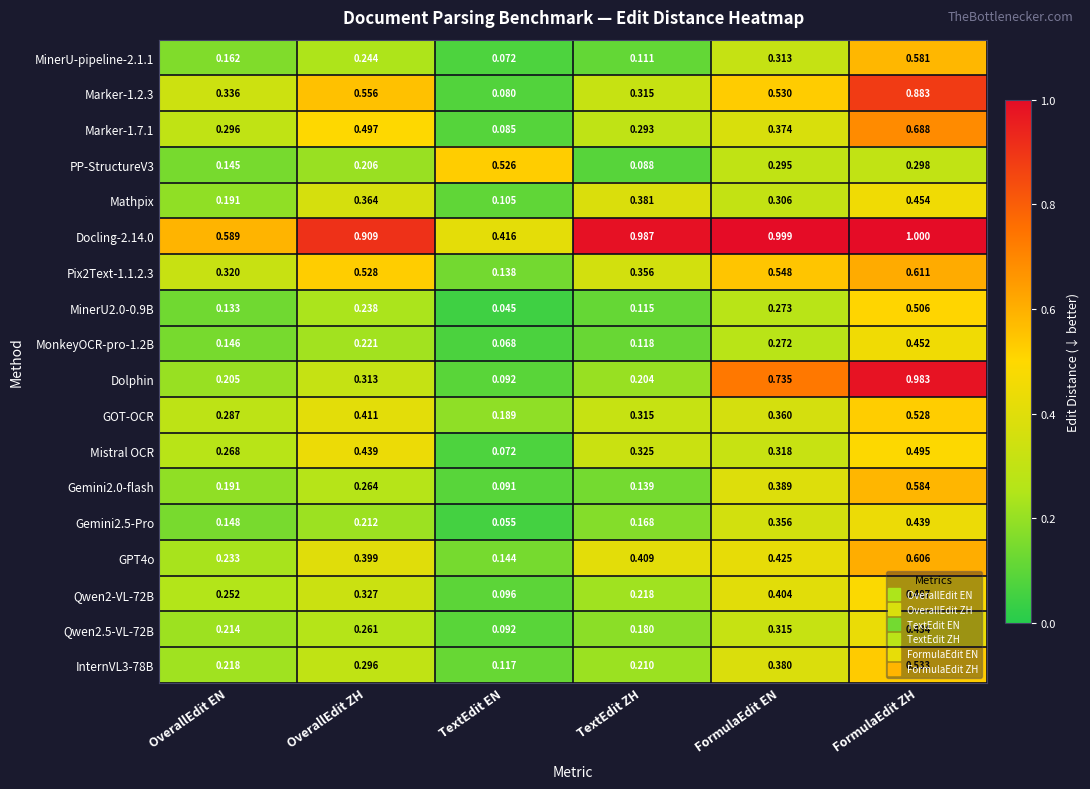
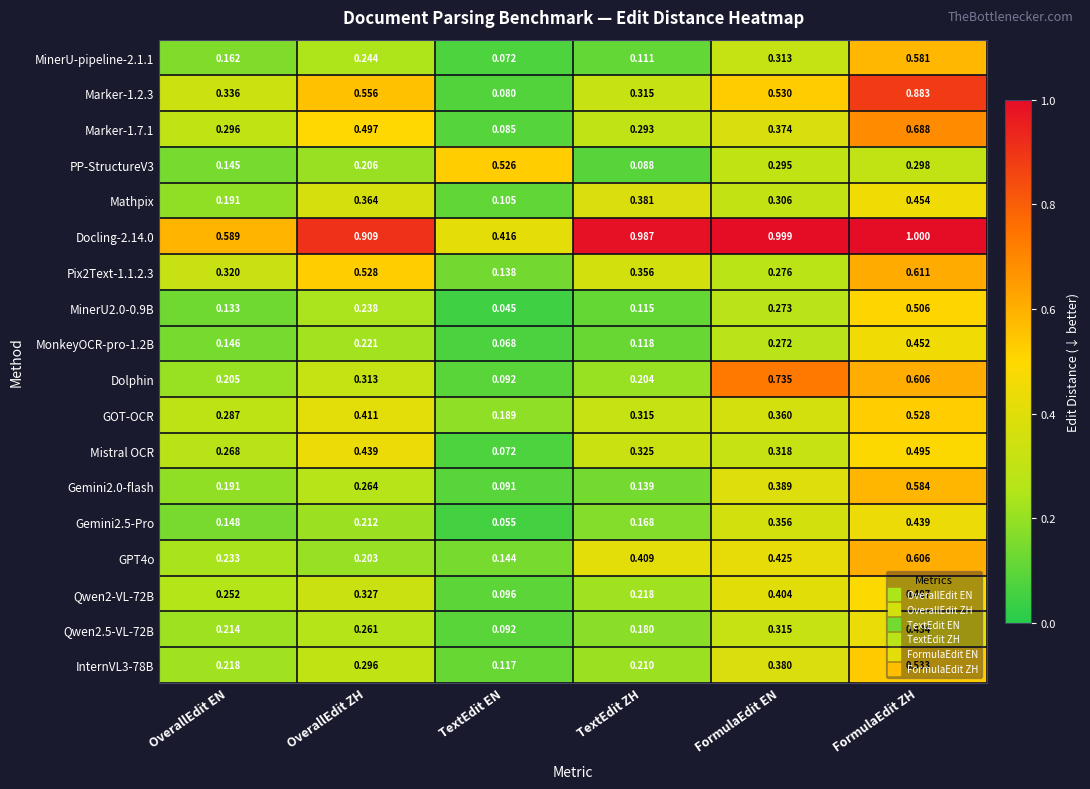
Pix2Text-1.1.2.3, FormulaEdit EN: 0.548 -> 0.276
Dolphin, FormulaEdit ZH: 0.983 -> 0.606
GPT4o, OverallEdit ZH: 0.399 -> 0.203
